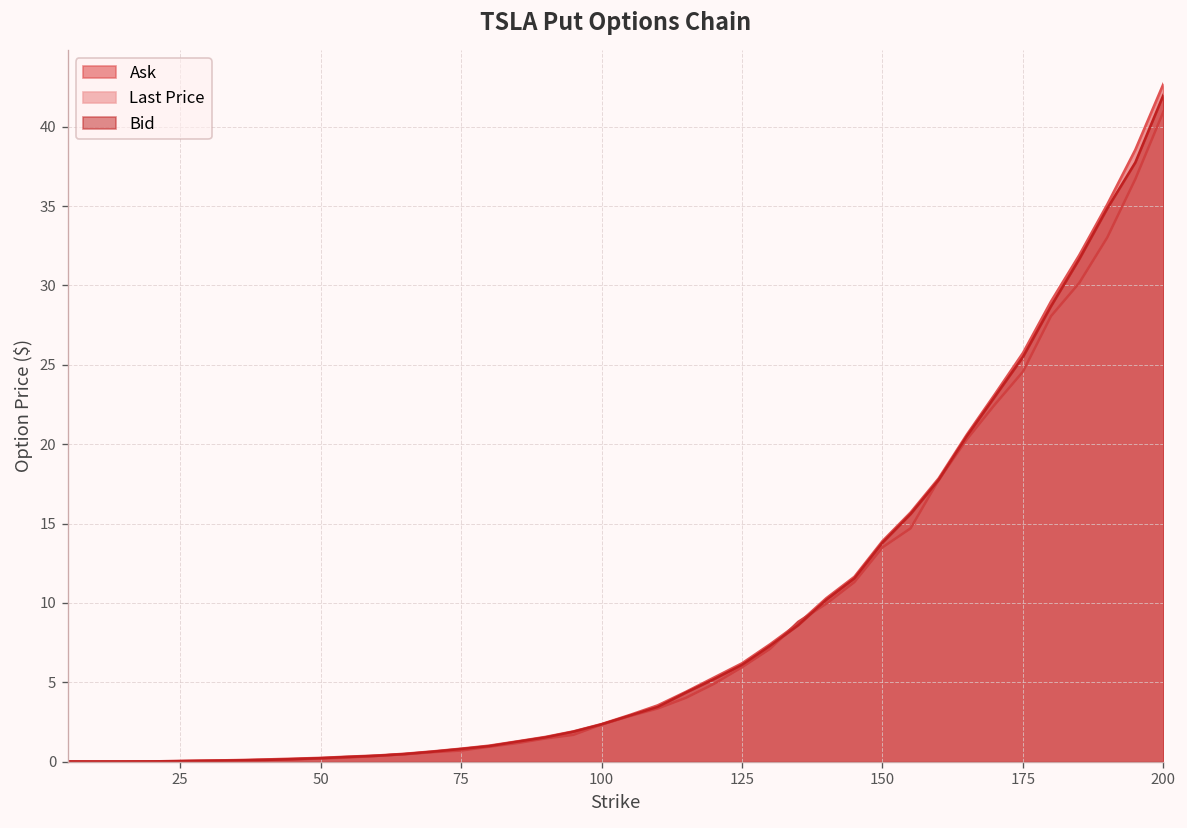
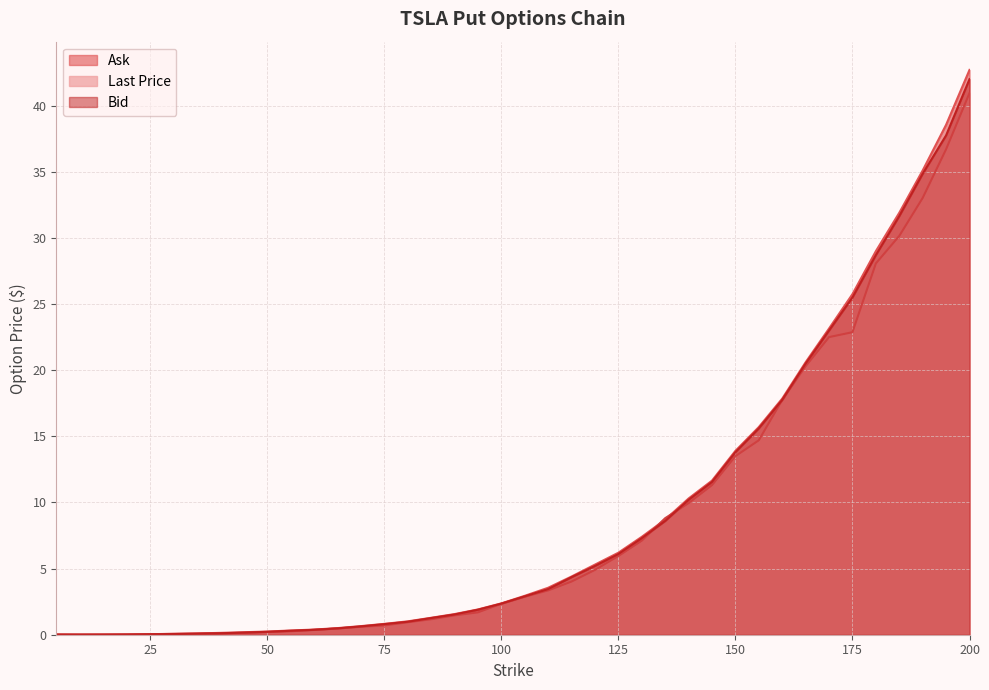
Last Price, 175: 24.6 -> 22.9
